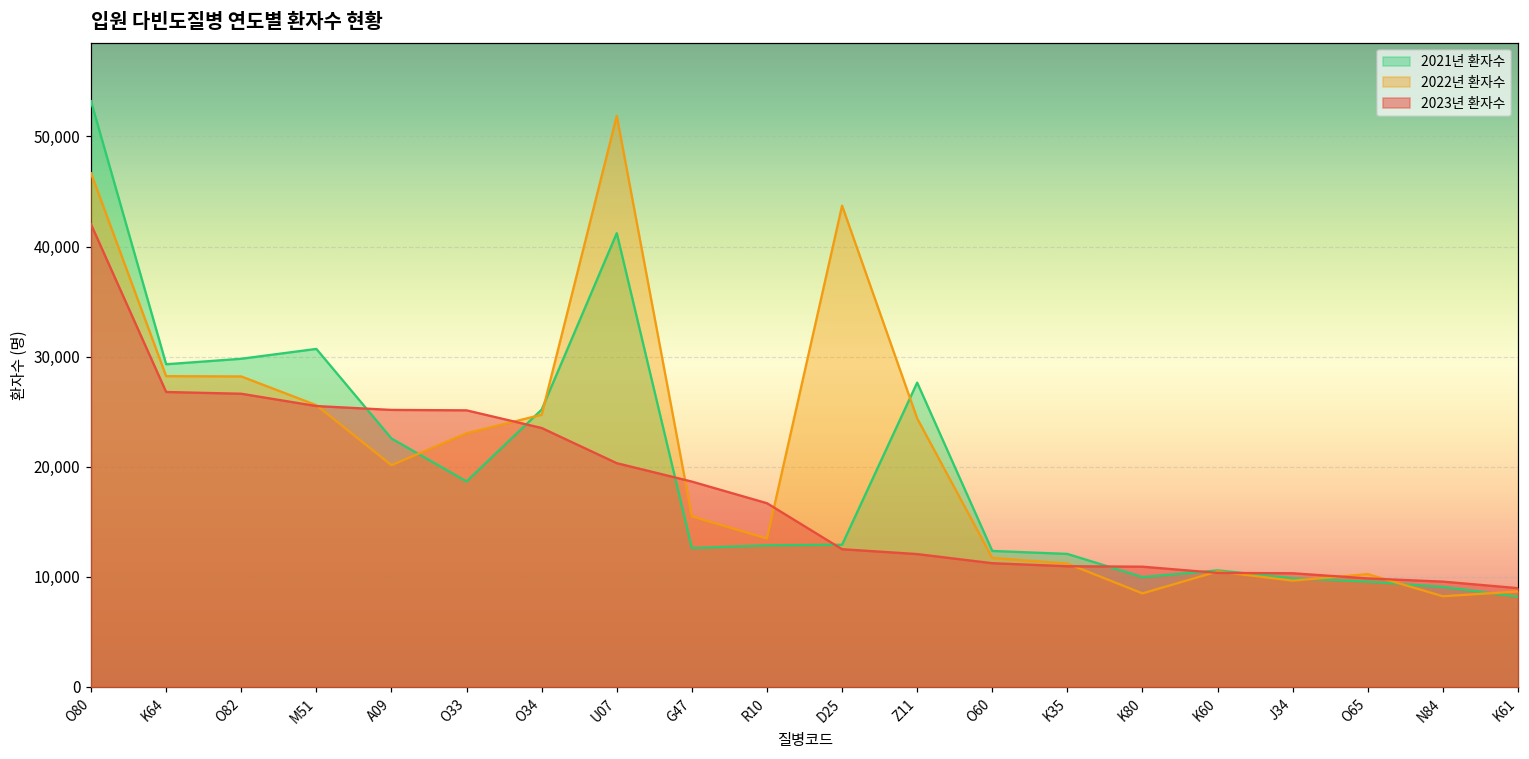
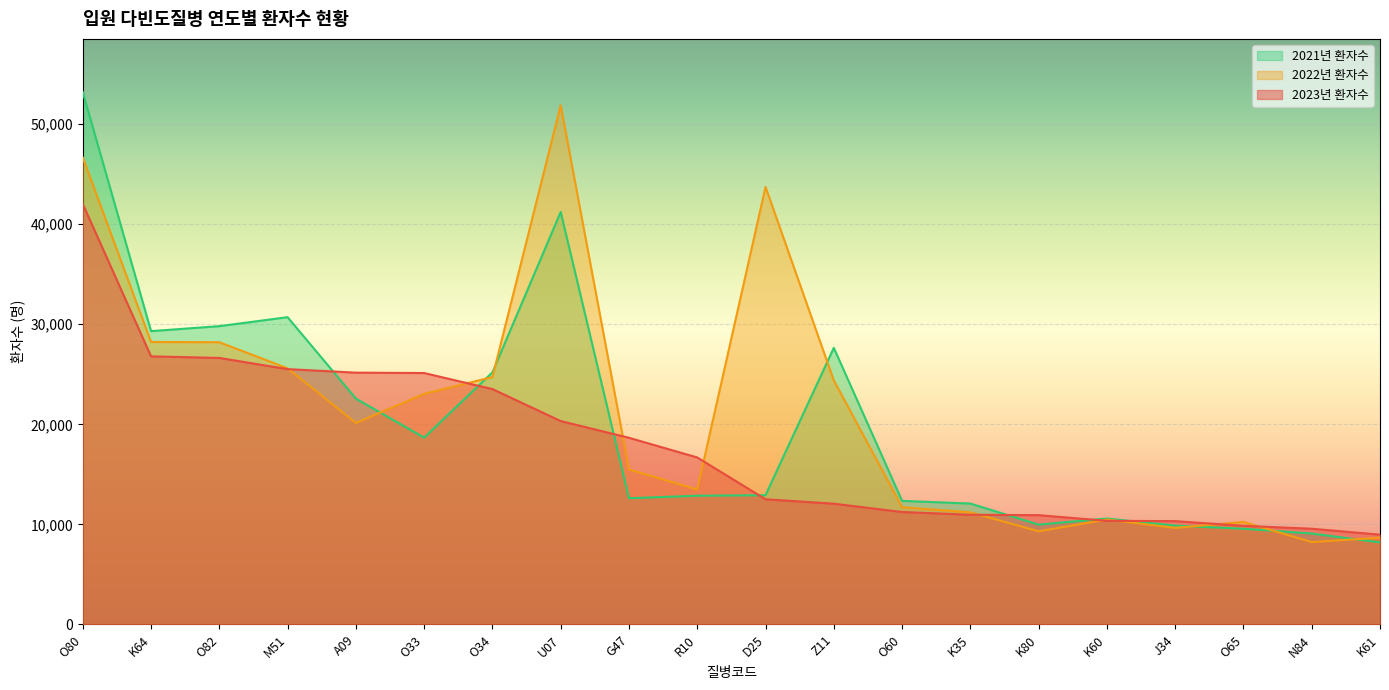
2022년 환자수, K80: 8,500 -> 9,300
